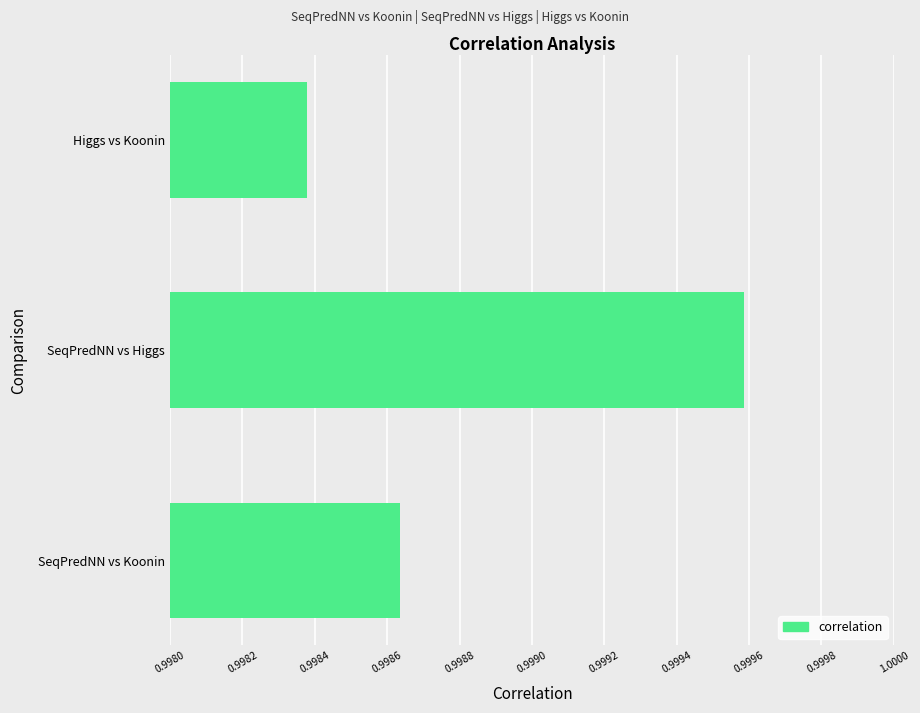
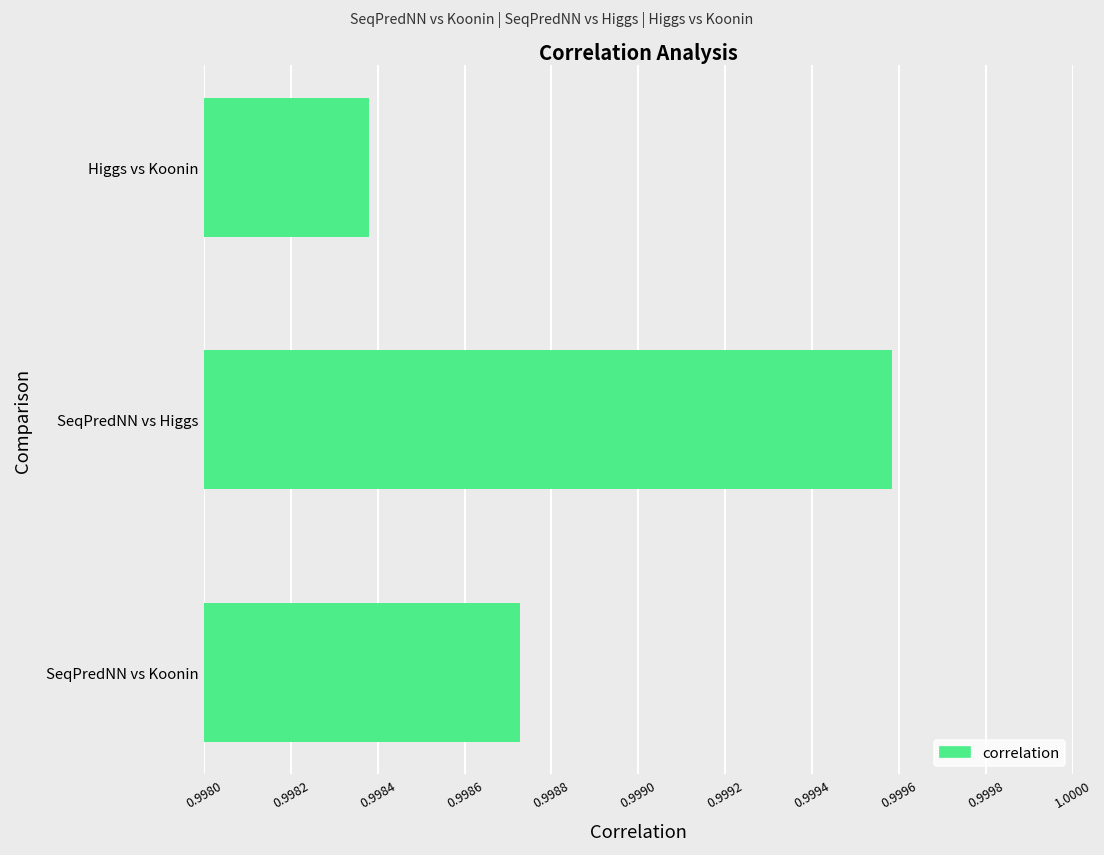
SeqPredNN vs Koonin: 0.99864 -> 0.99873
